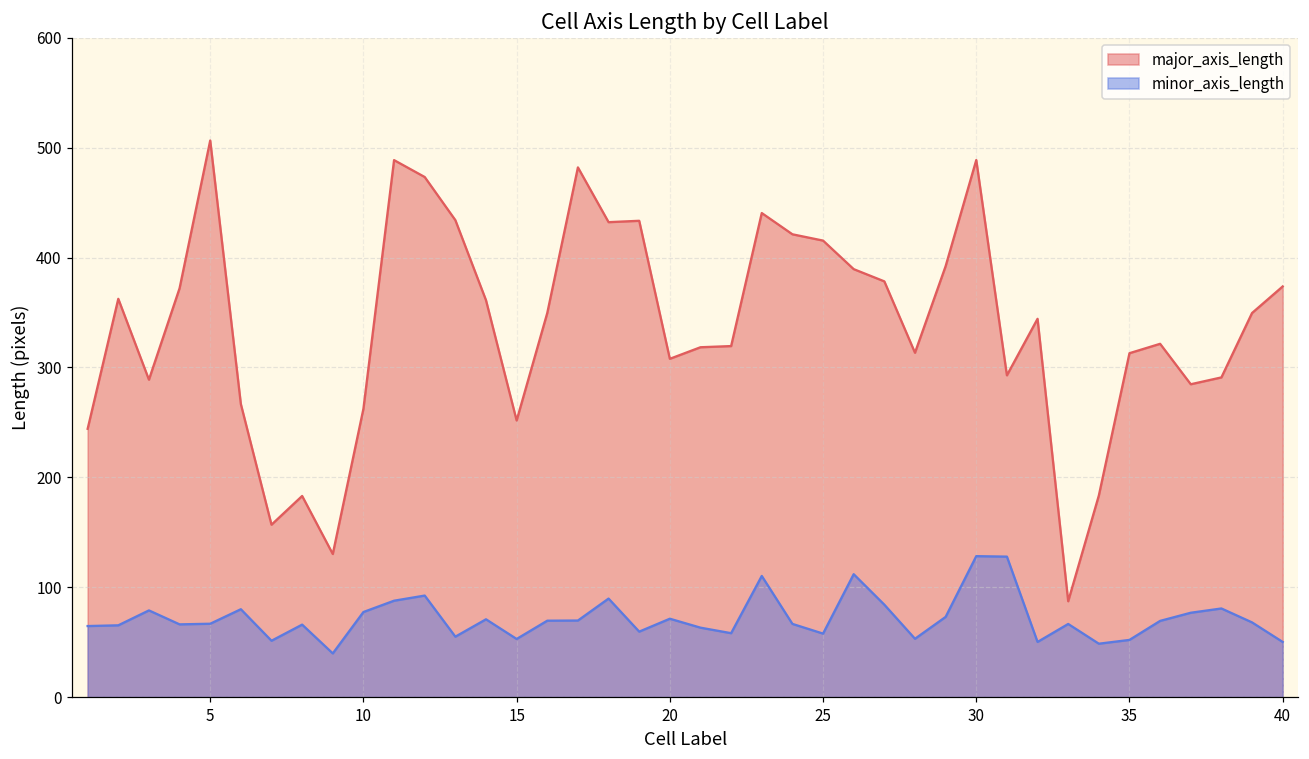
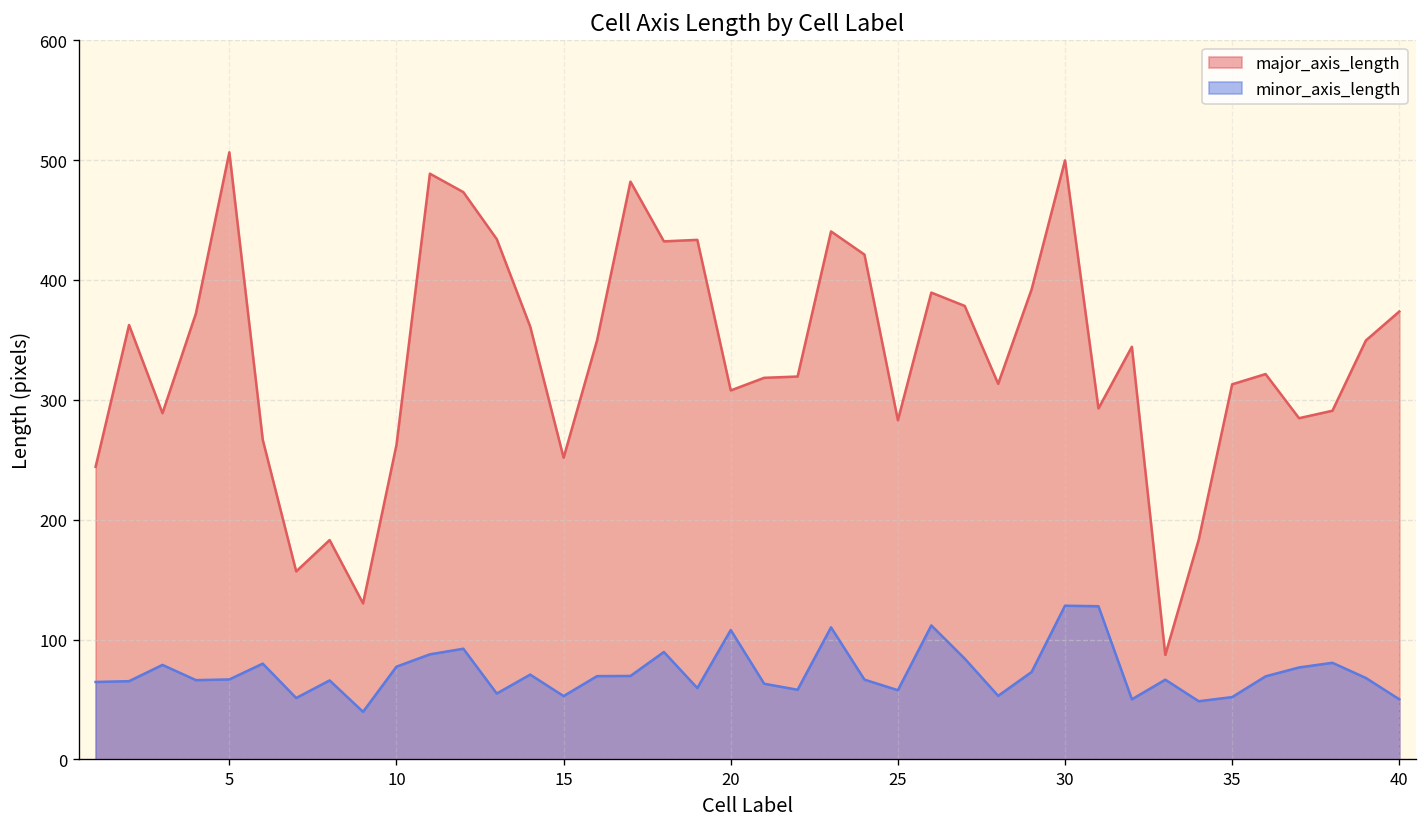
minor_axis_length, 20: 70 -> 110
major_axis_length, 25: 420 -> 280
major_axis_length, 30: 490 -> 500
